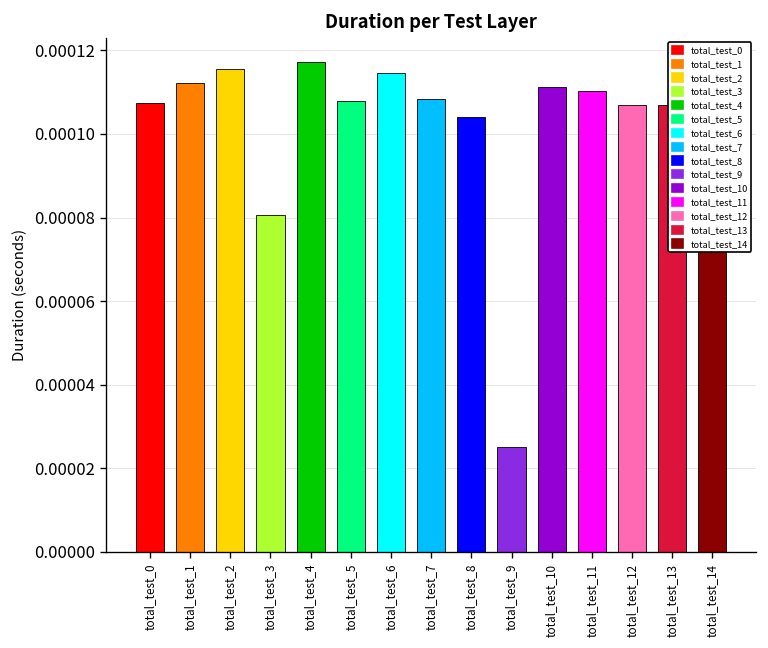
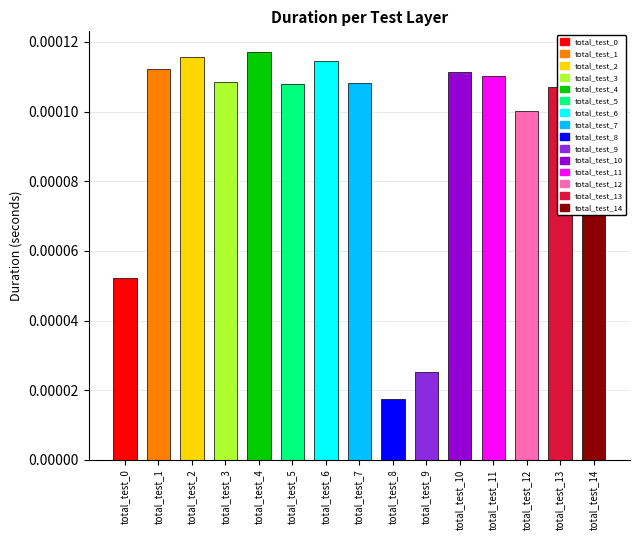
total_test_0: 0.000108 -> 0.000052
total_test_3: 0.000081 -> 0.000108
total_test_8: 0.000104 -> 0.000017
total_test_12: 0.000107 -> 0.000100
